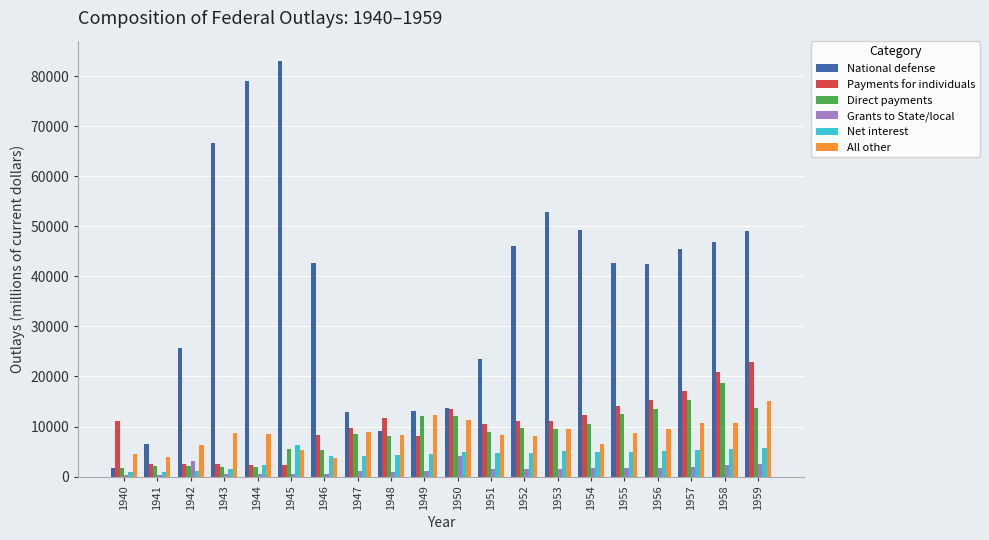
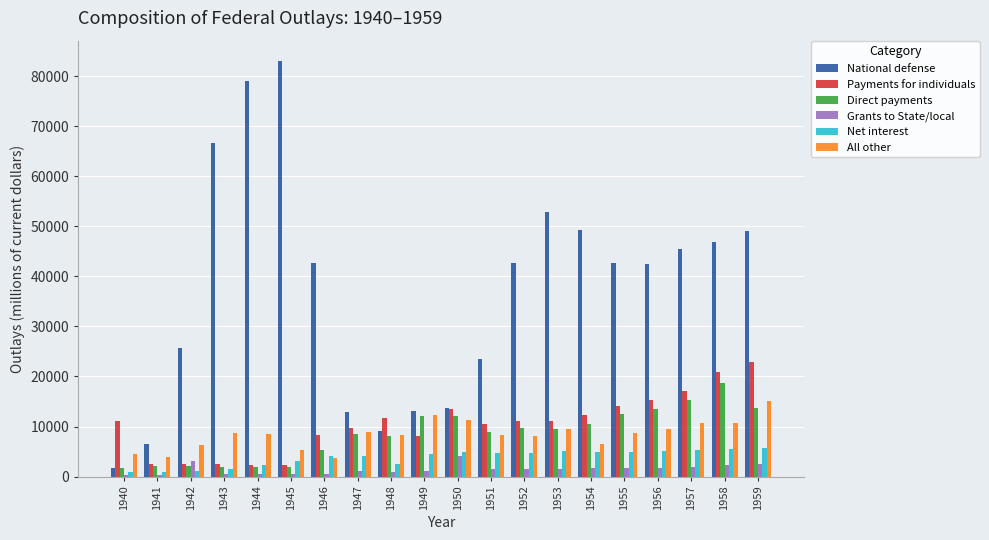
Direct payments, 1945: 5000 -> 2000
Net interest, 1945: 6000 -> 3000
Net interest, 1948: 4000 -> 3000
National defense, 1952: 46000 -> 43000
